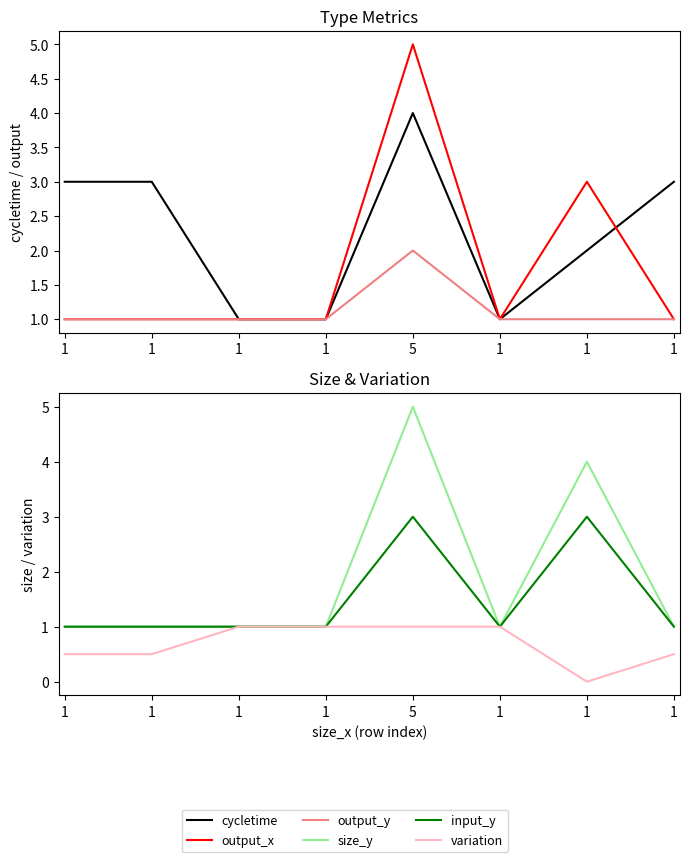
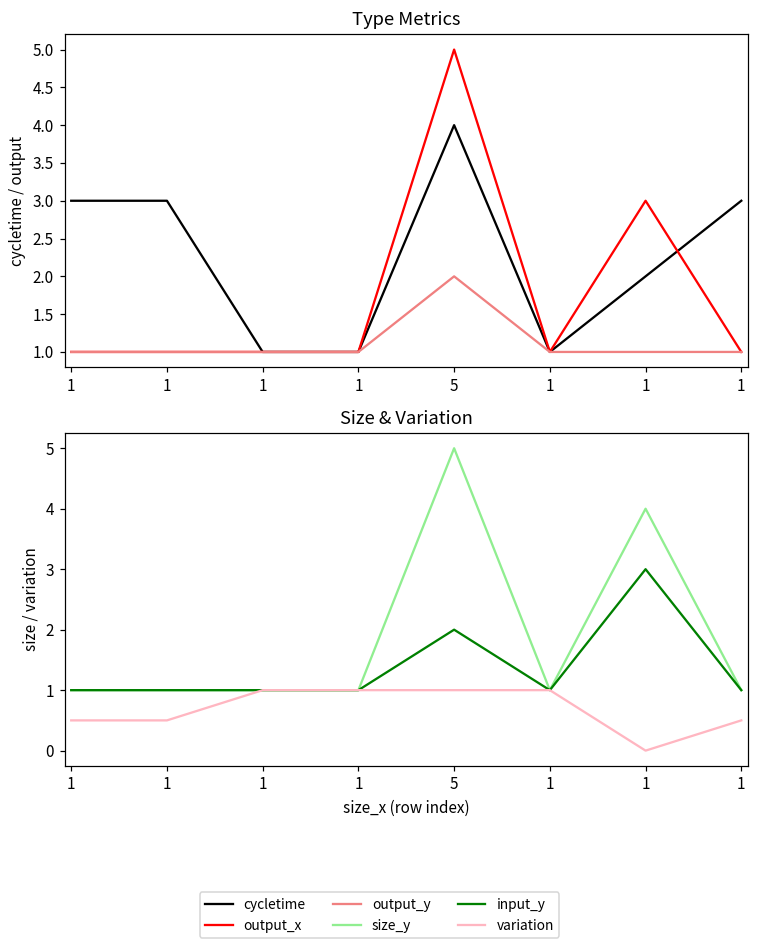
Size & Variation, input_y, 5: 3 -> 2
